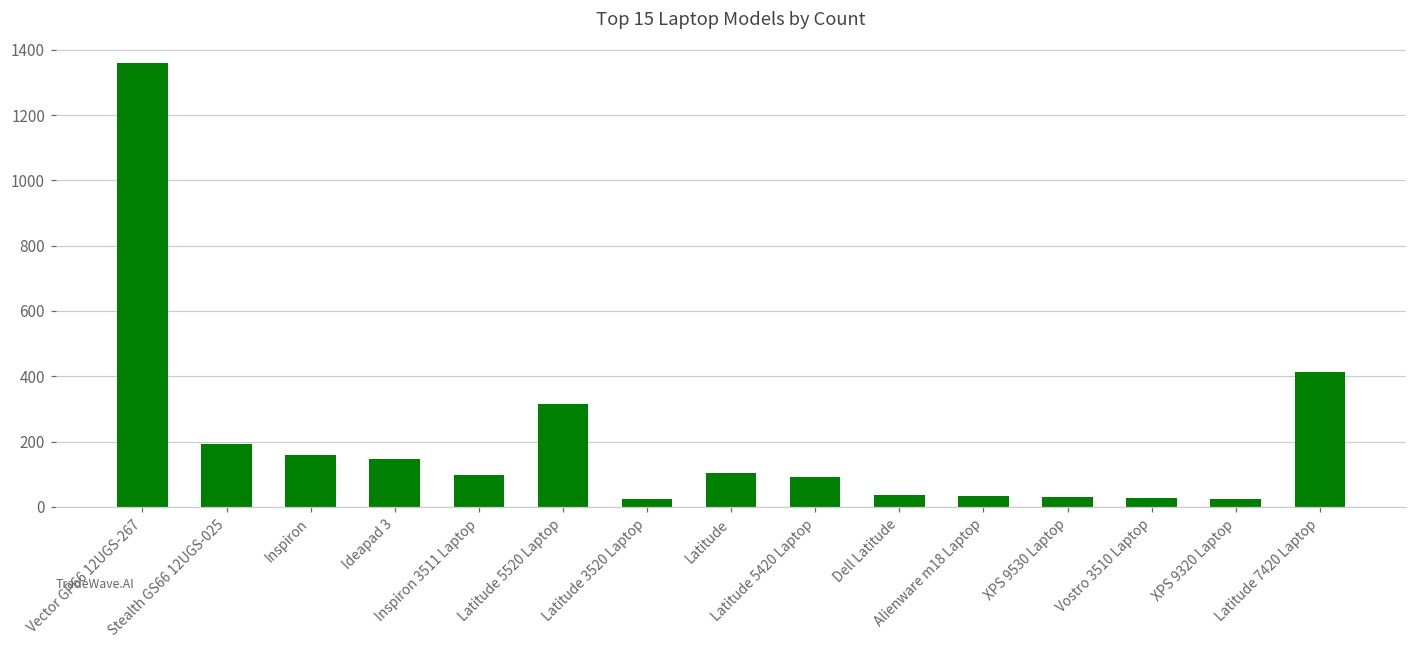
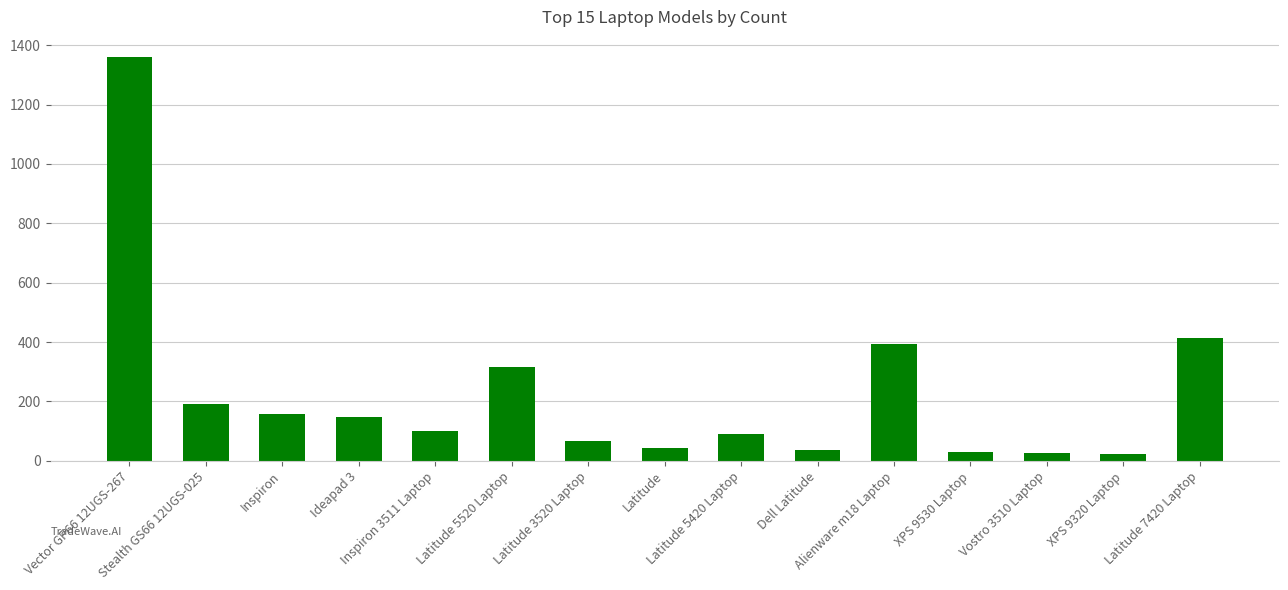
Latitude 3520 Laptop: 30 -> 70
Latitude: 110 -> 40
Alienware m18 Laptop: 30 -> 390
